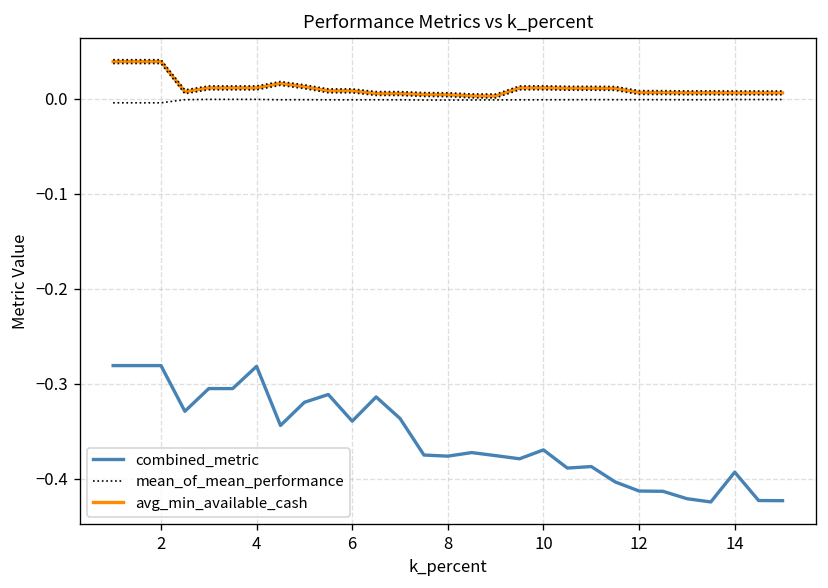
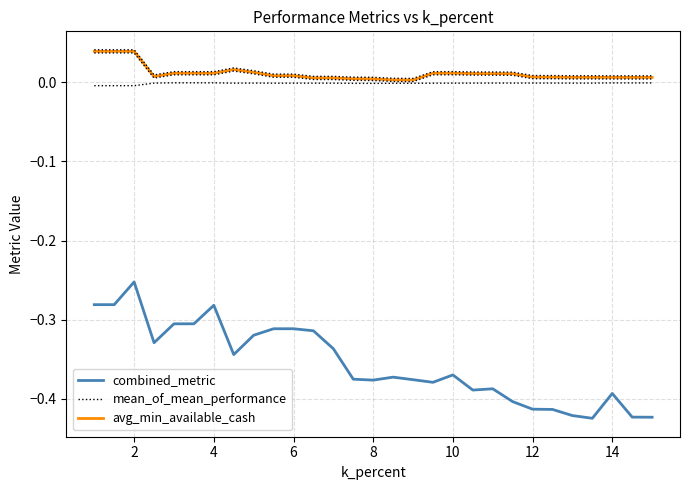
combined_metric, 2: -0.28 -> -0.25
combined_metric, 6: -0.34 -> -0.31
